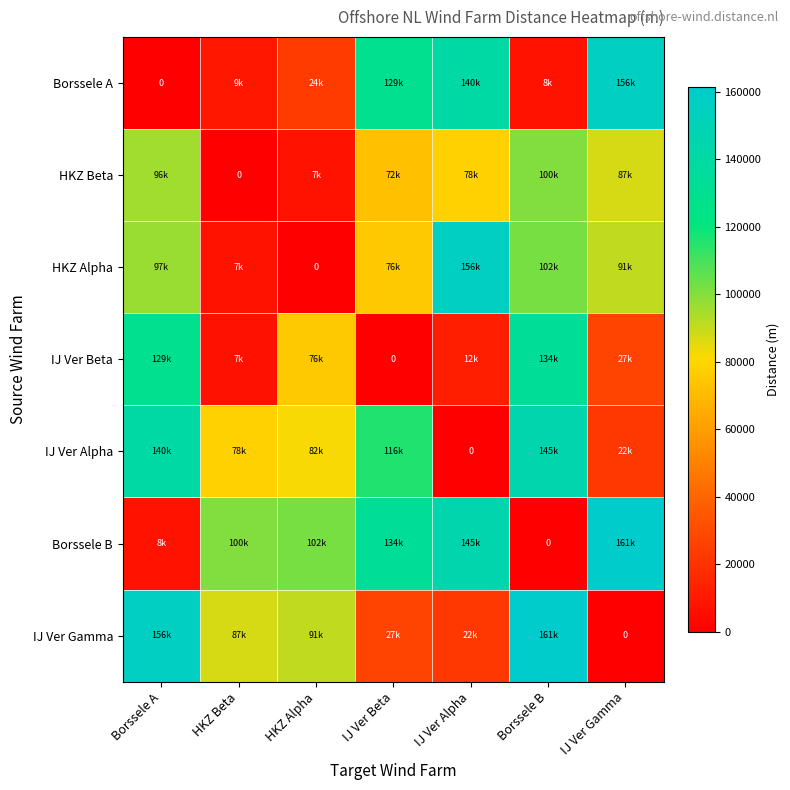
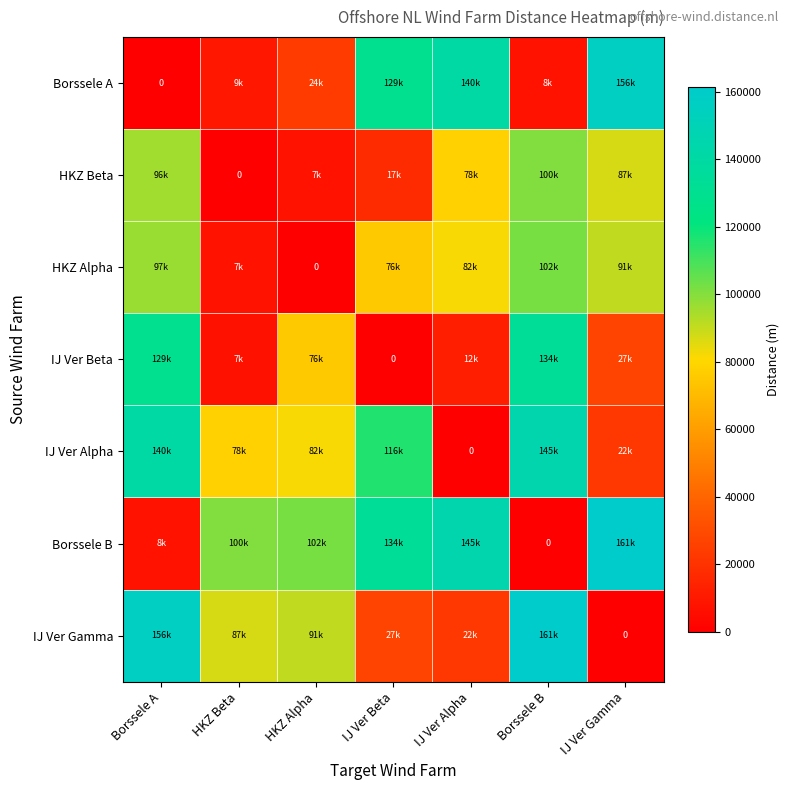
HKZ Beta, IJ Ver Beta: 72k -> 17k
HKZ Alpha, IJ Ver Alpha: 156k -> 82k
